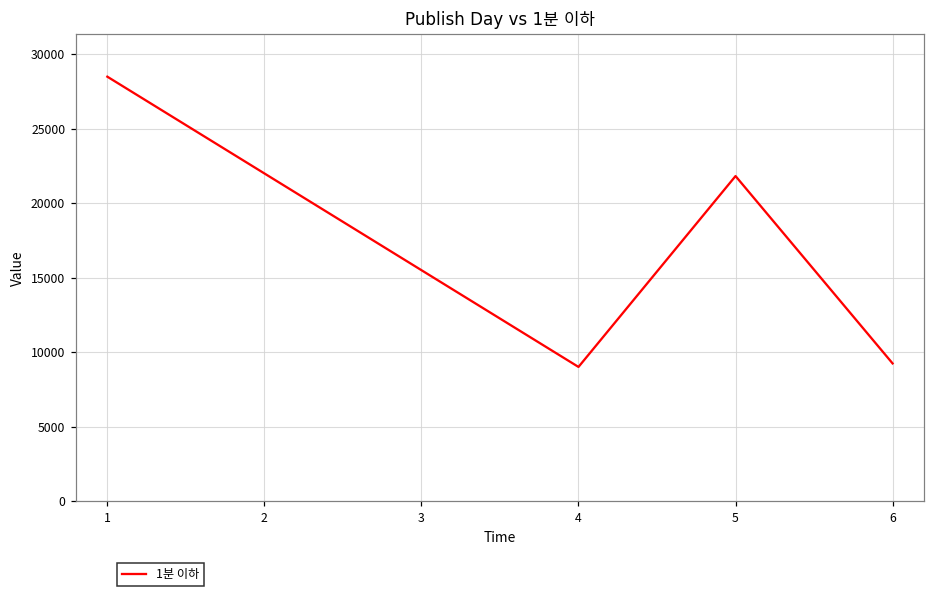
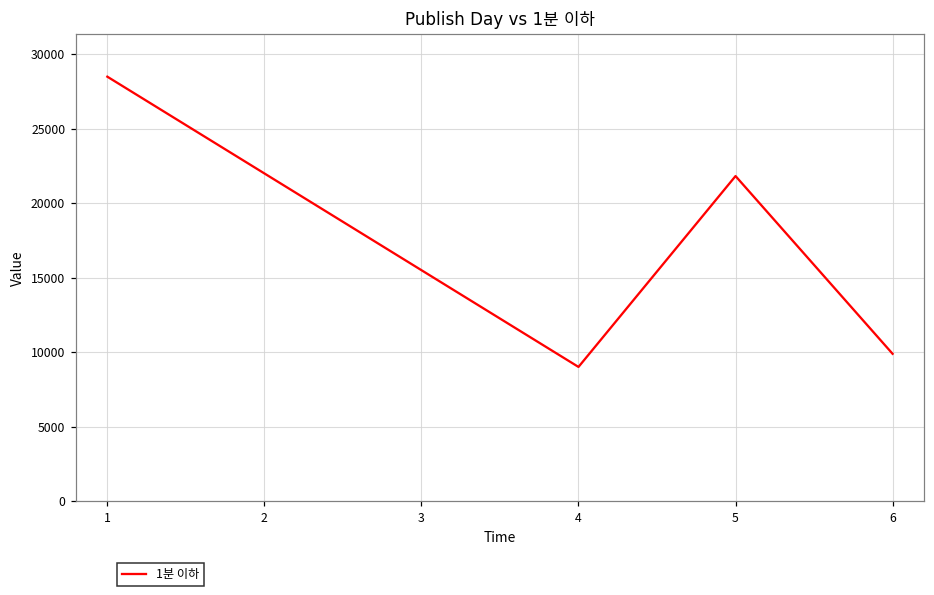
6: 9200 -> 9900
